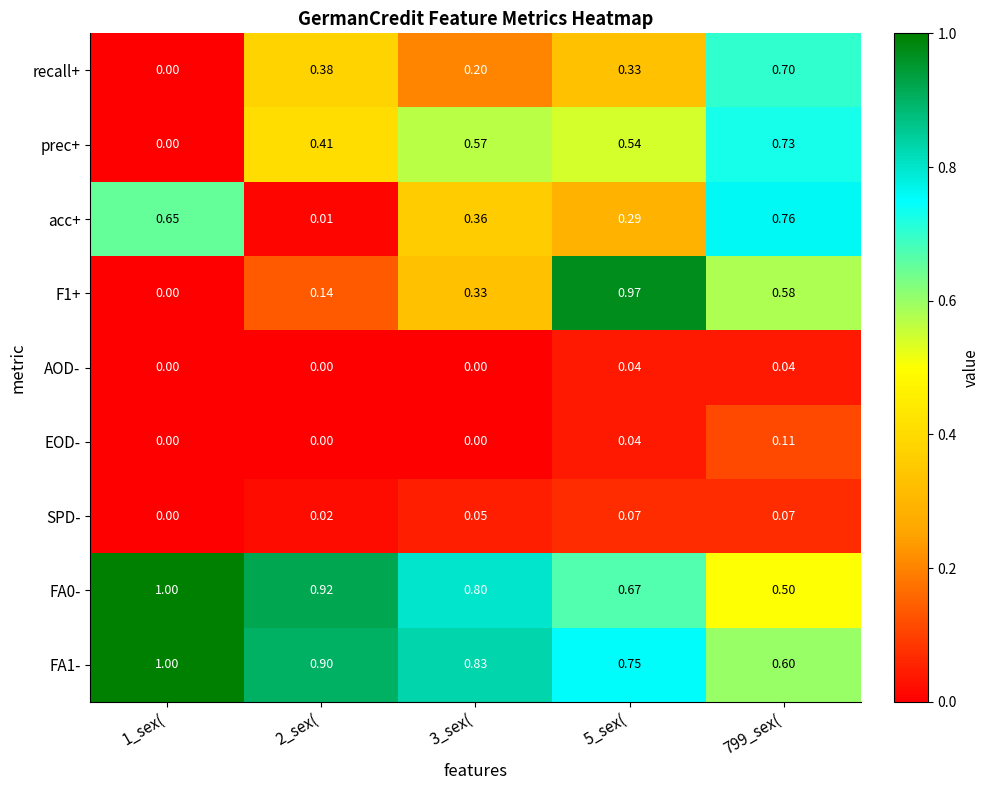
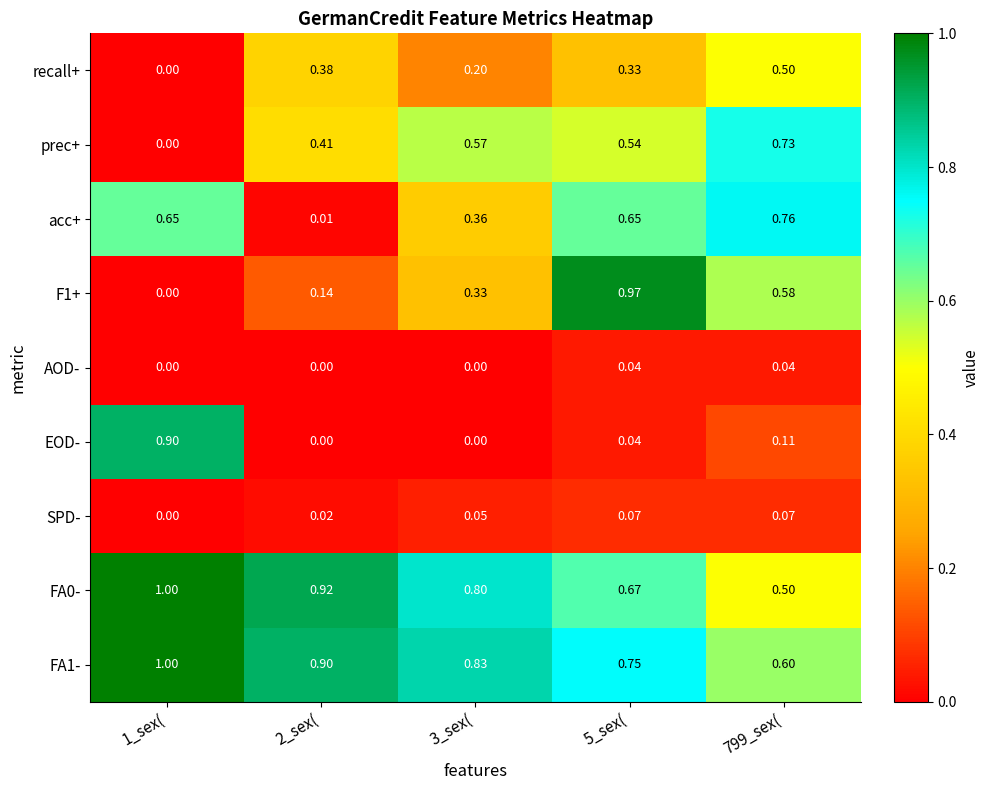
recall+, 799_sex(: 0.70 -> 0.50
acc+, 5_sex(: 0.29 -> 0.65
EOD-, 1_sex(: 0.00 -> 0.90
